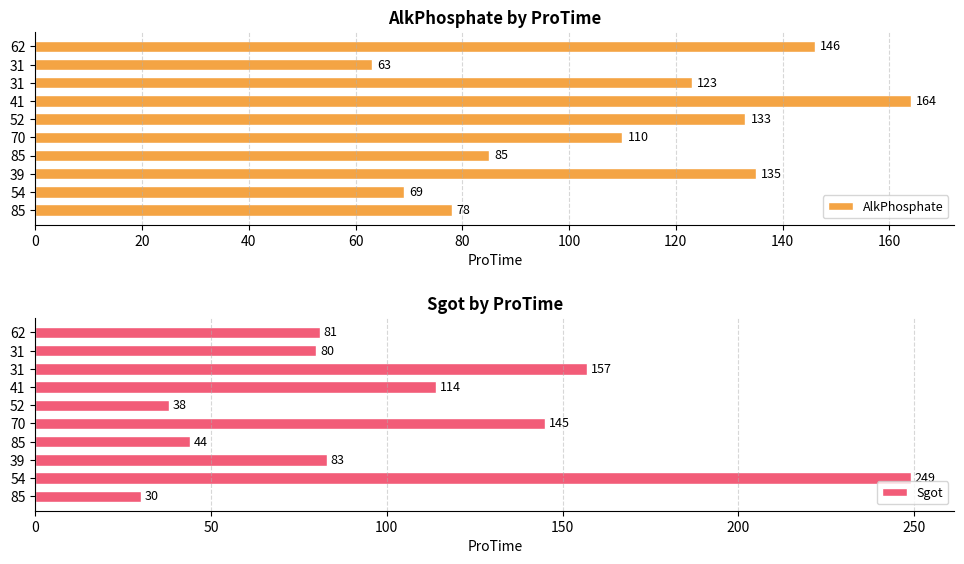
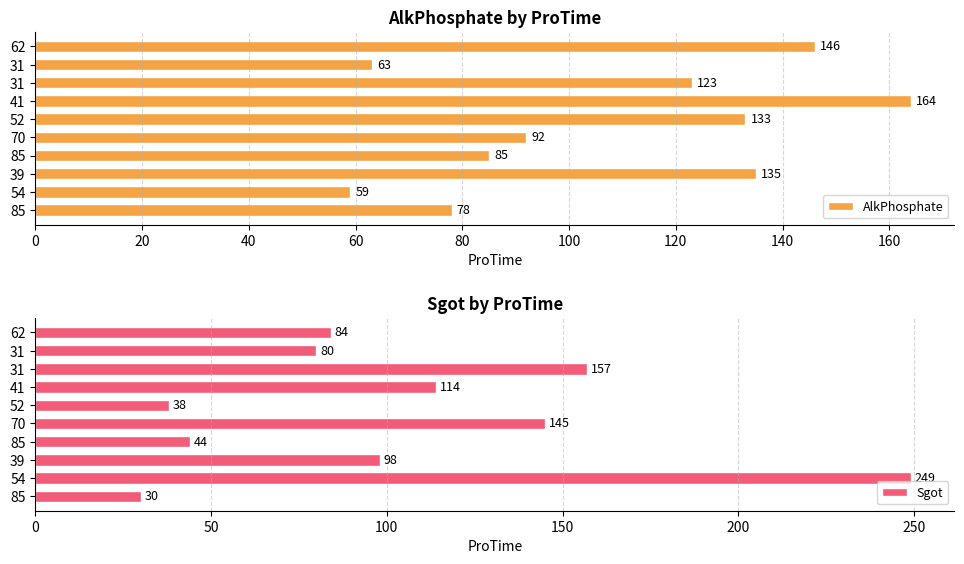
AlkPhosphate by ProTime, 70: 110 -> 92
AlkPhosphate by ProTime, 54: 69 -> 59
Sgot by ProTime, 62: 81 -> 84
Sgot by ProTime, 39: 83 -> 98
